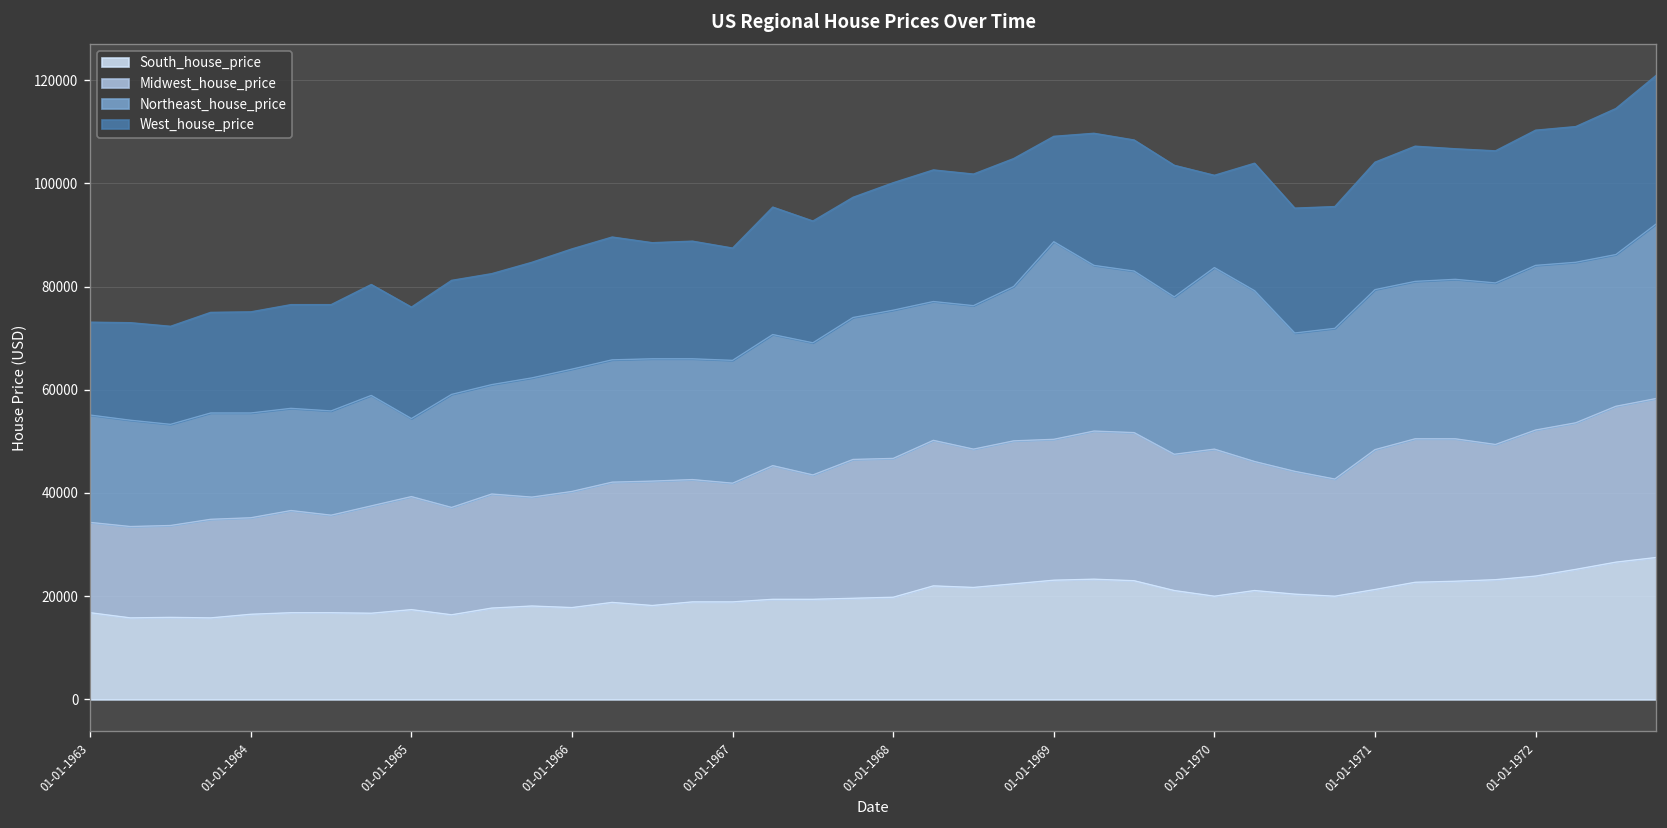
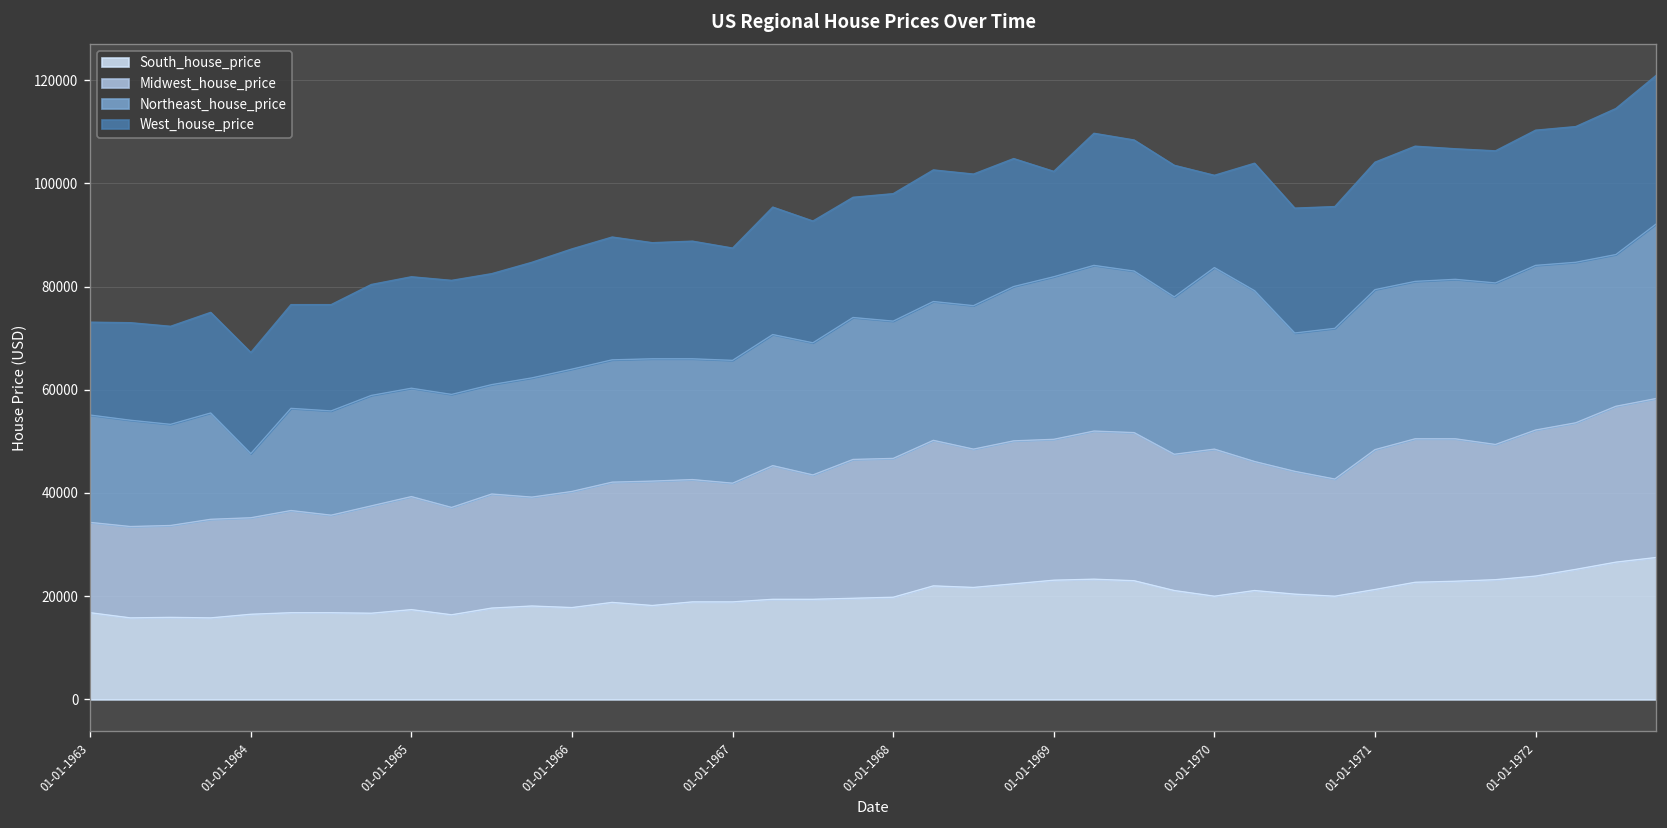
Northeast_house_price, 01-01-1964: 20000 -> 12000
Northeast_house_price, 01-01-1965: 15000 -> 21000
Northeast_house_price, 01-01-1968: 29000 -> 27000
Northeast_house_price, 01-01-1969: 38000 -> 32000
